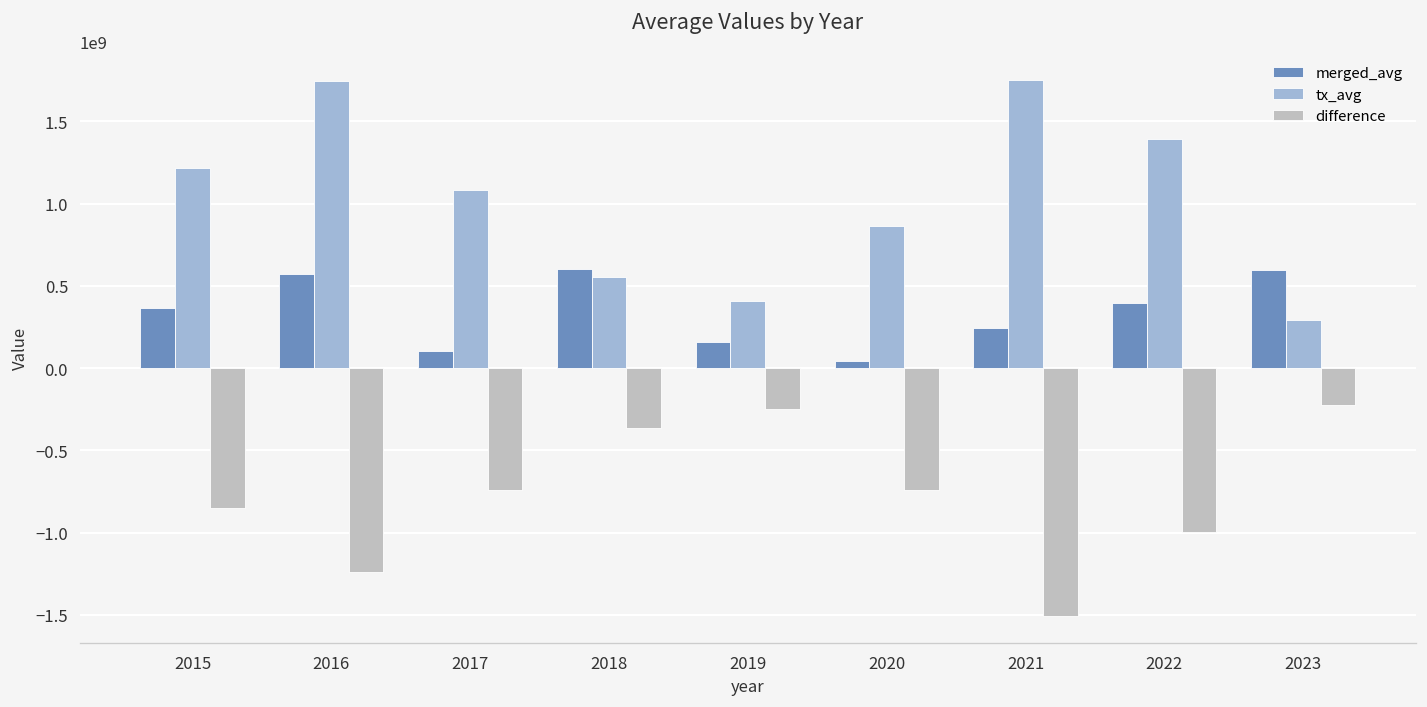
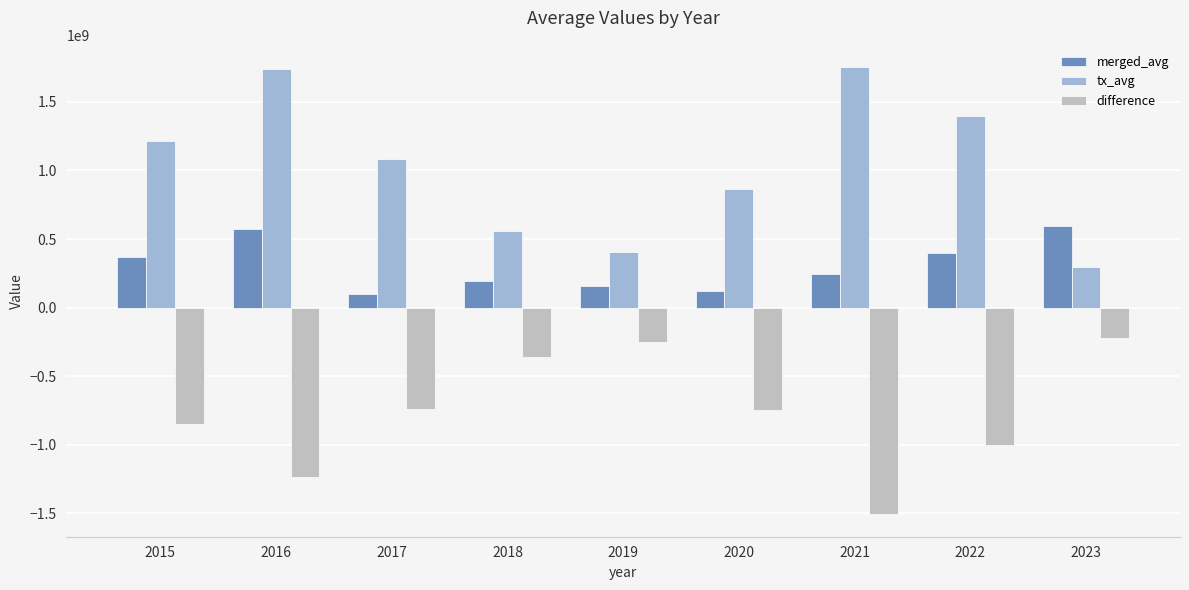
merged_avg, 2018: 600000000 -> 190000000
merged_avg, 2020: 50000000 -> 120000000
